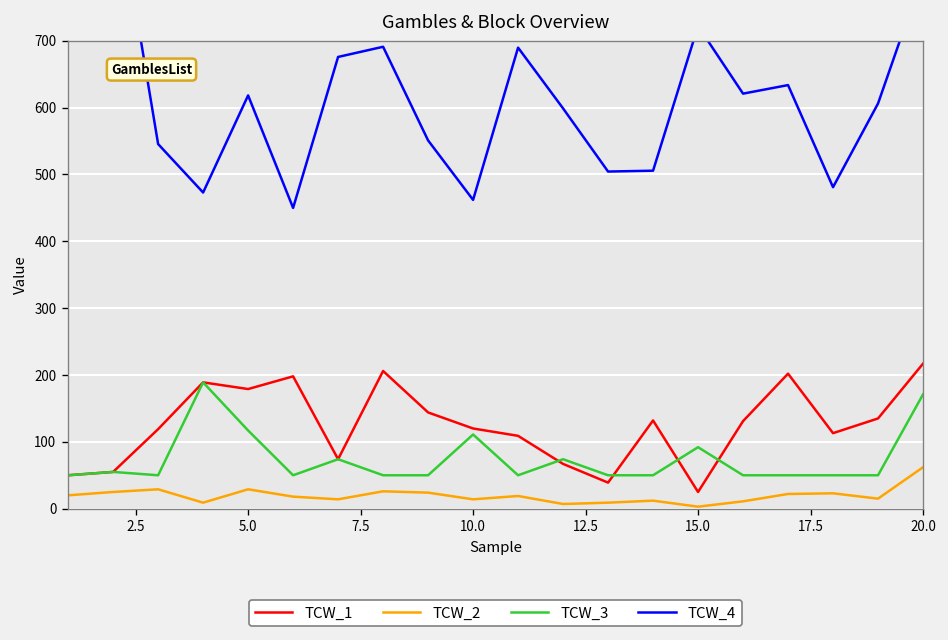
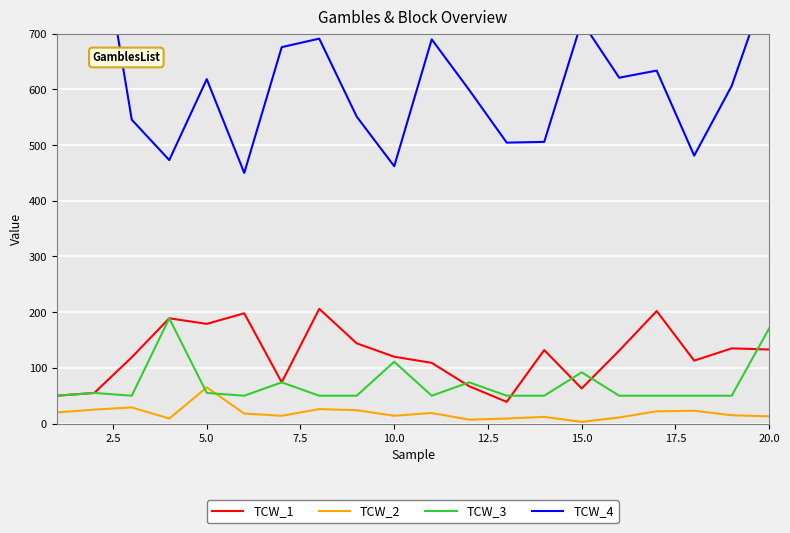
TCW_2, 5.0: 30 -> 70
TCW_3, 5.0: 120 -> 60
TCW_1, 15.0: 30 -> 60
TCW_1, 20.0: 220 -> 130
TCW_2, 20.0: 60 -> 10
